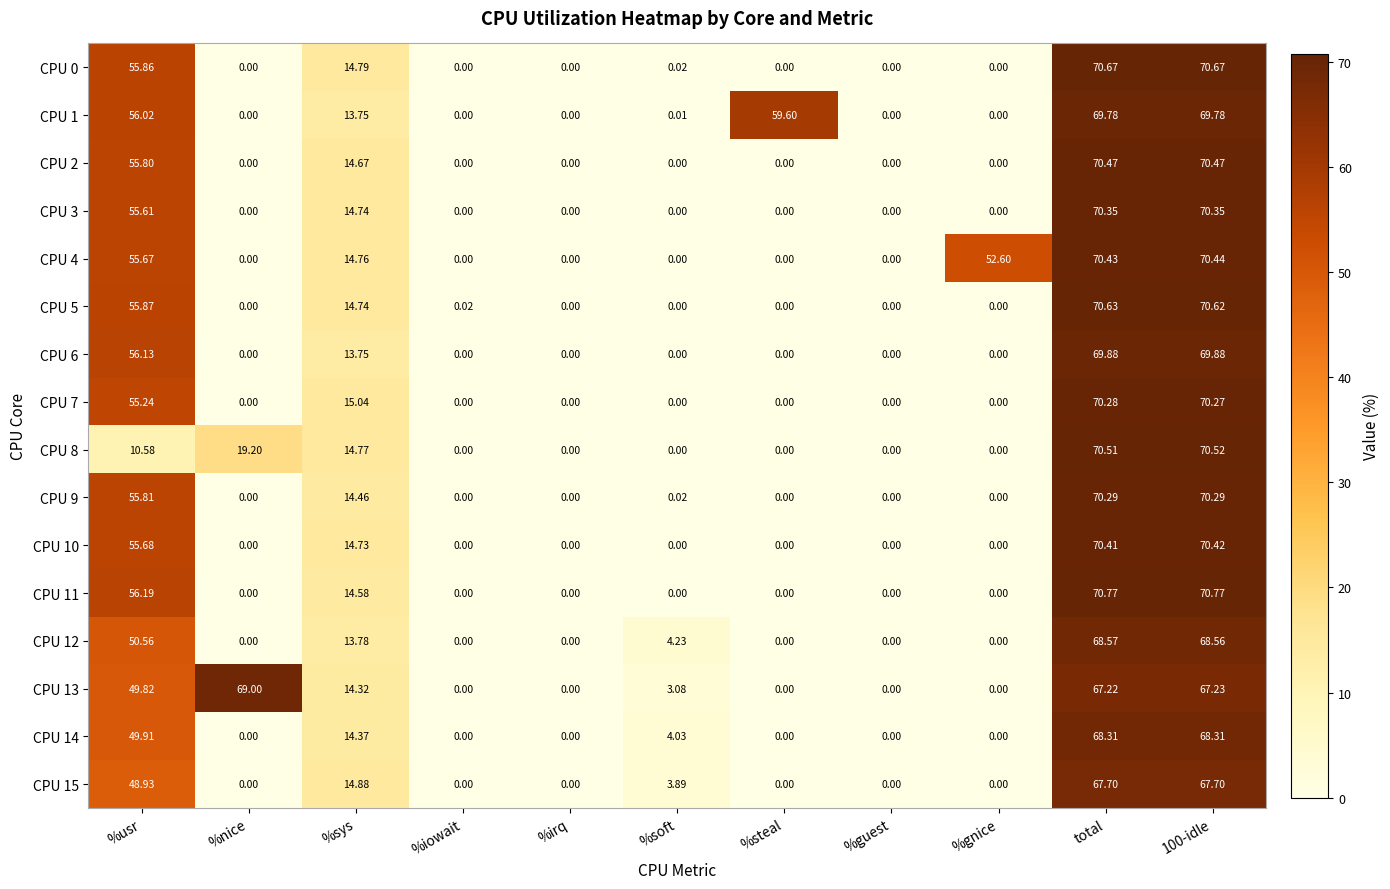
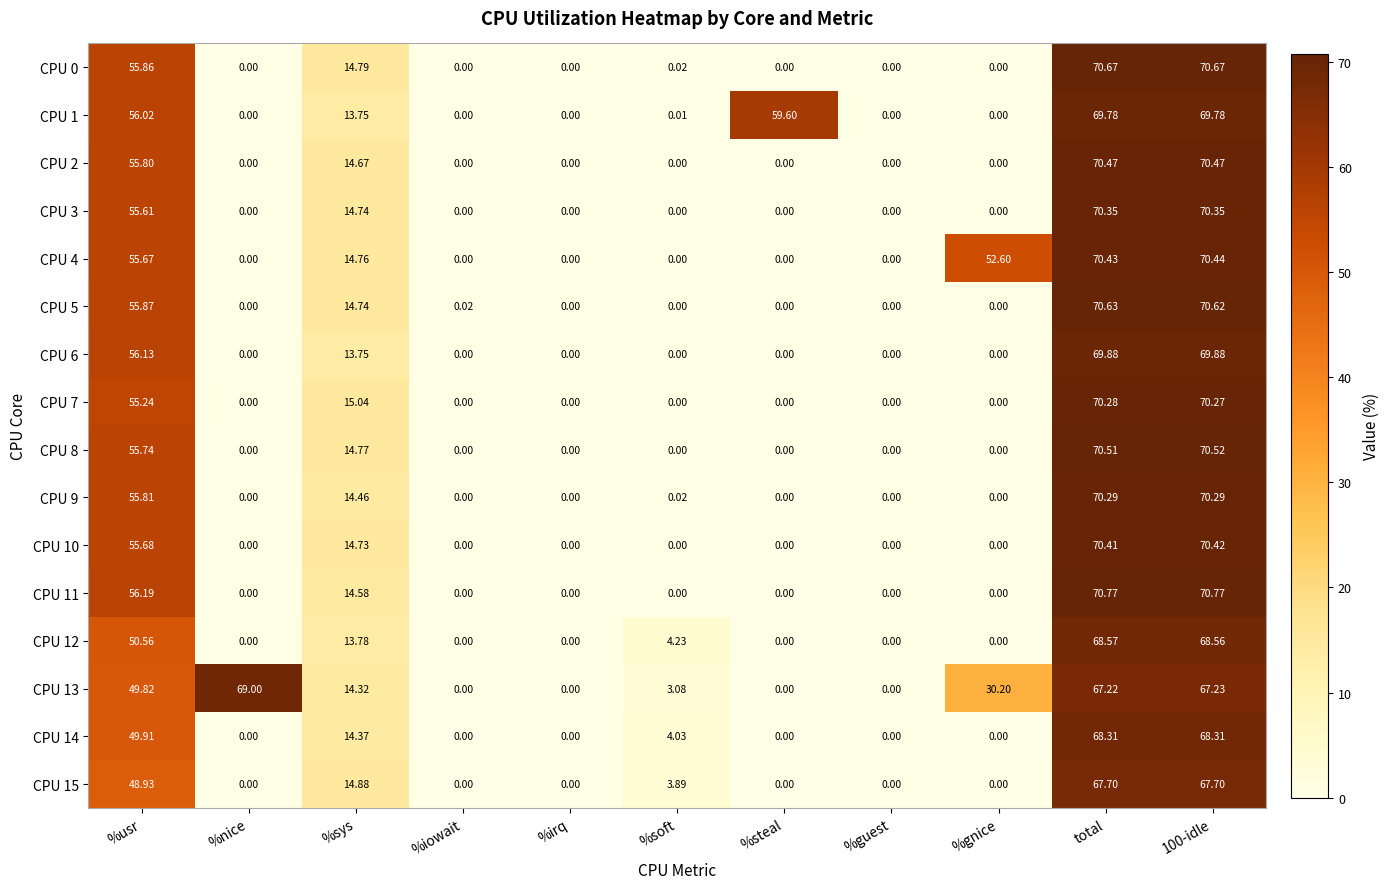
CPU 8, %usr: 10.58 -> 55.74
CPU 8, %nice: 19.20 -> 0.00
CPU 13, %gnice: 0.00 -> 30.20
